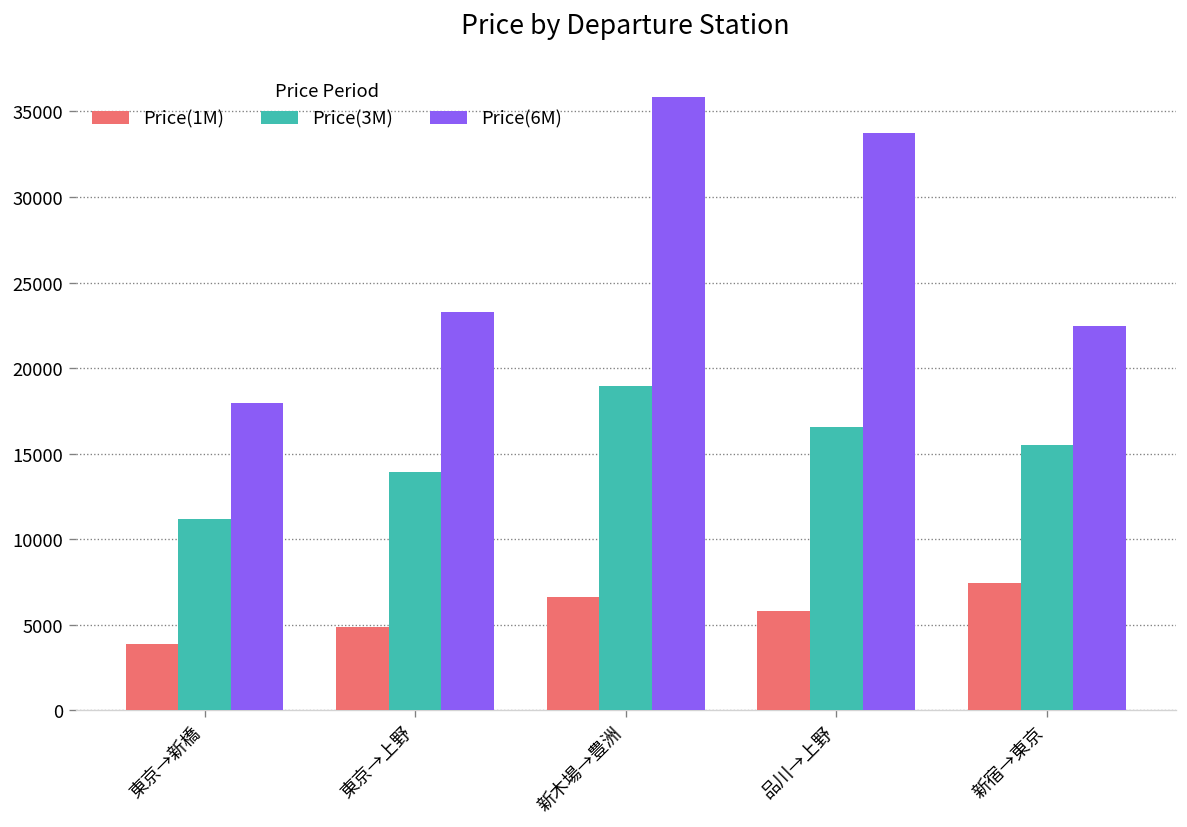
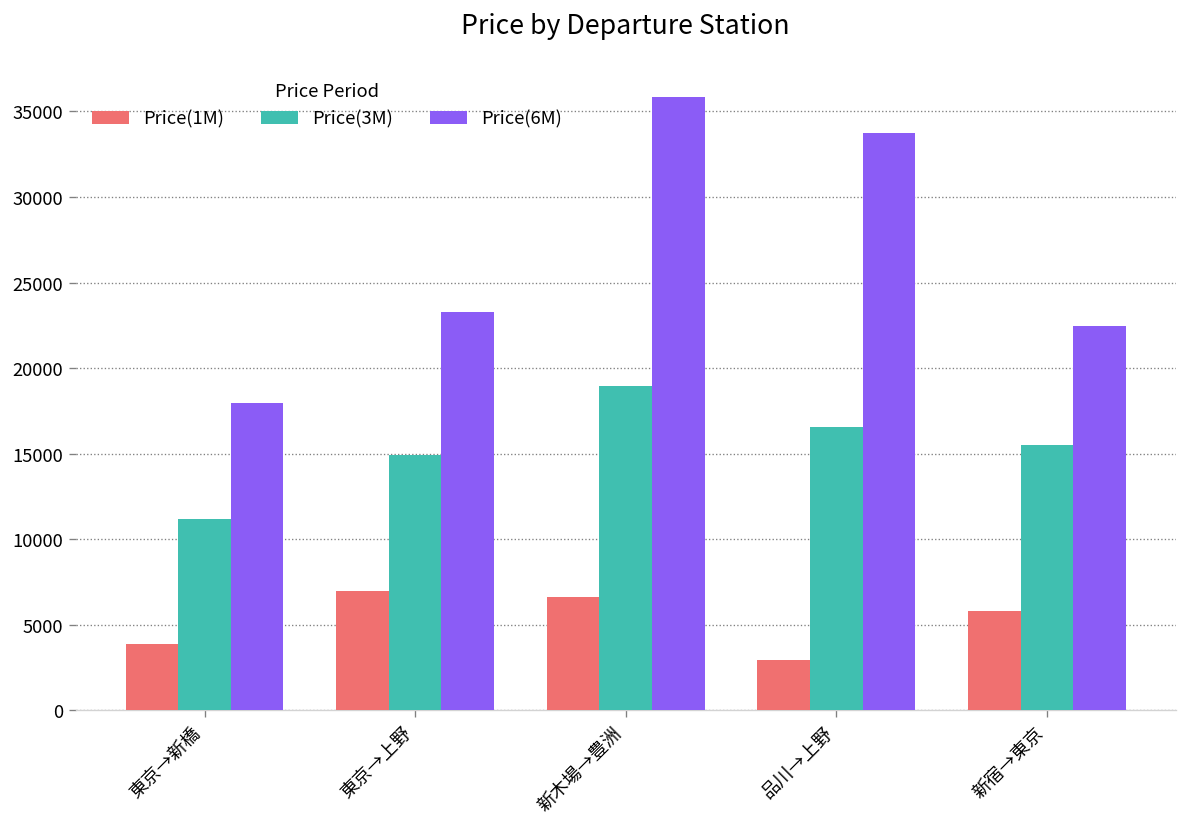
Price(1M), 東京→上野: 4900 -> 7000
Price(3M), 東京→上野: 13900 -> 14900
Price(1M), 品川→上野: 5800 -> 3000
Price(1M), 新宿→東京: 7500 -> 5800
